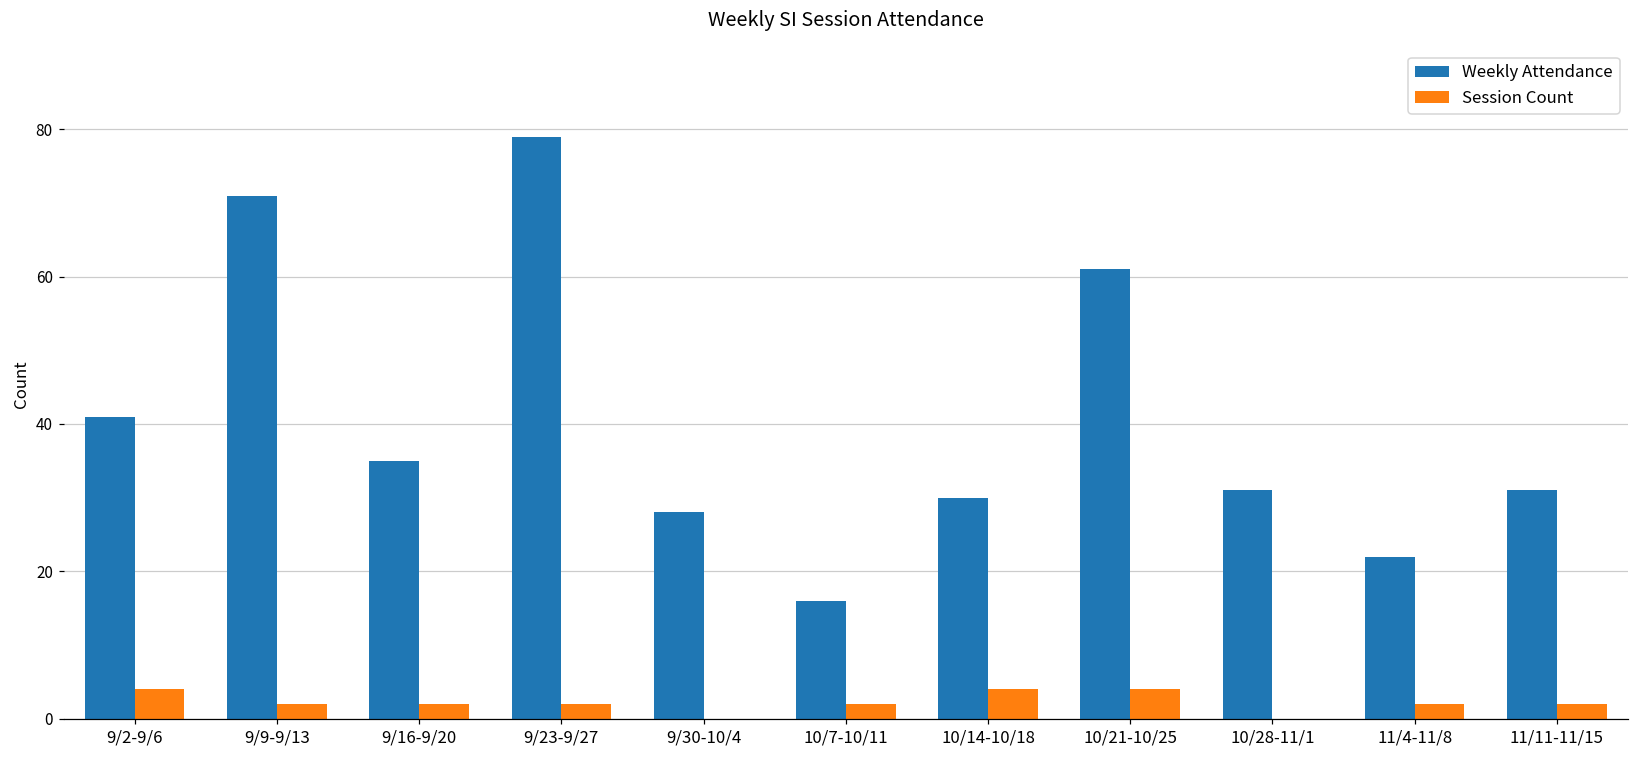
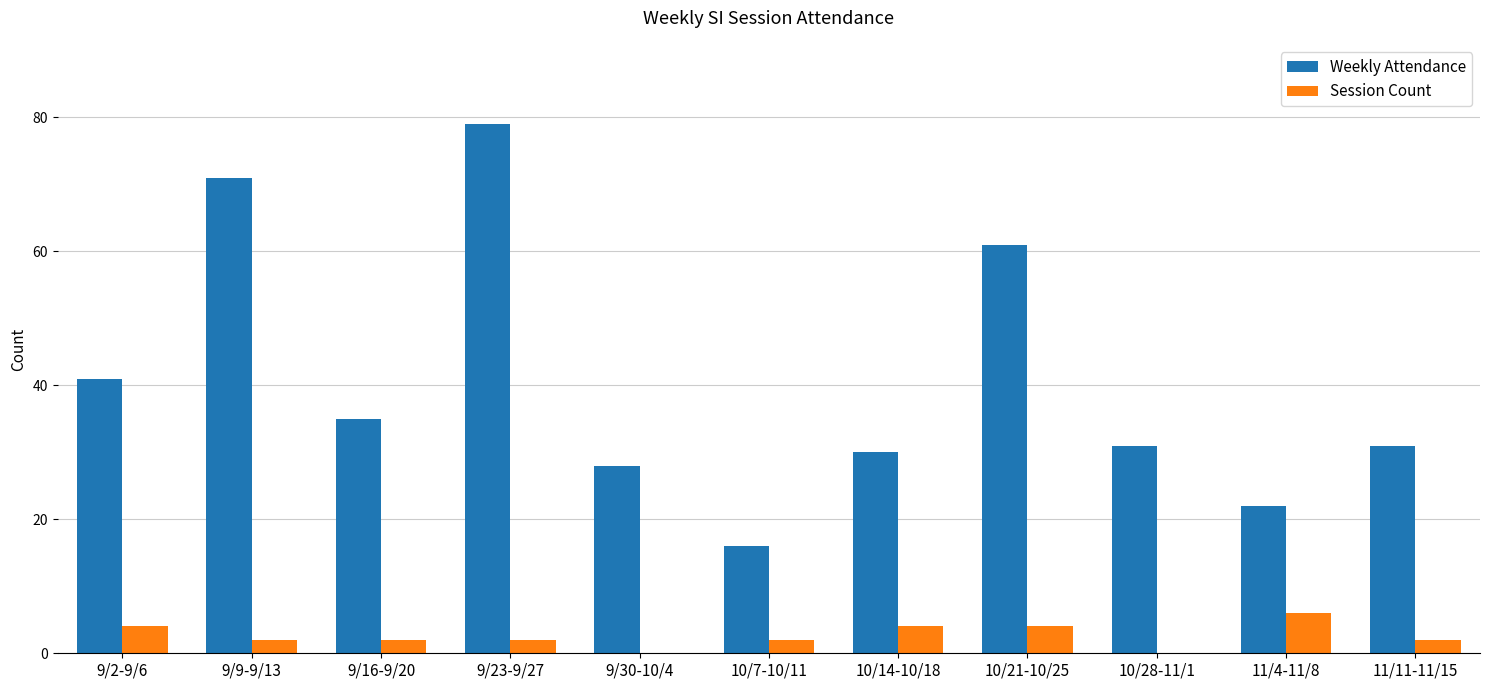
Session Count, 11/4-11/8: 2 -> 6
